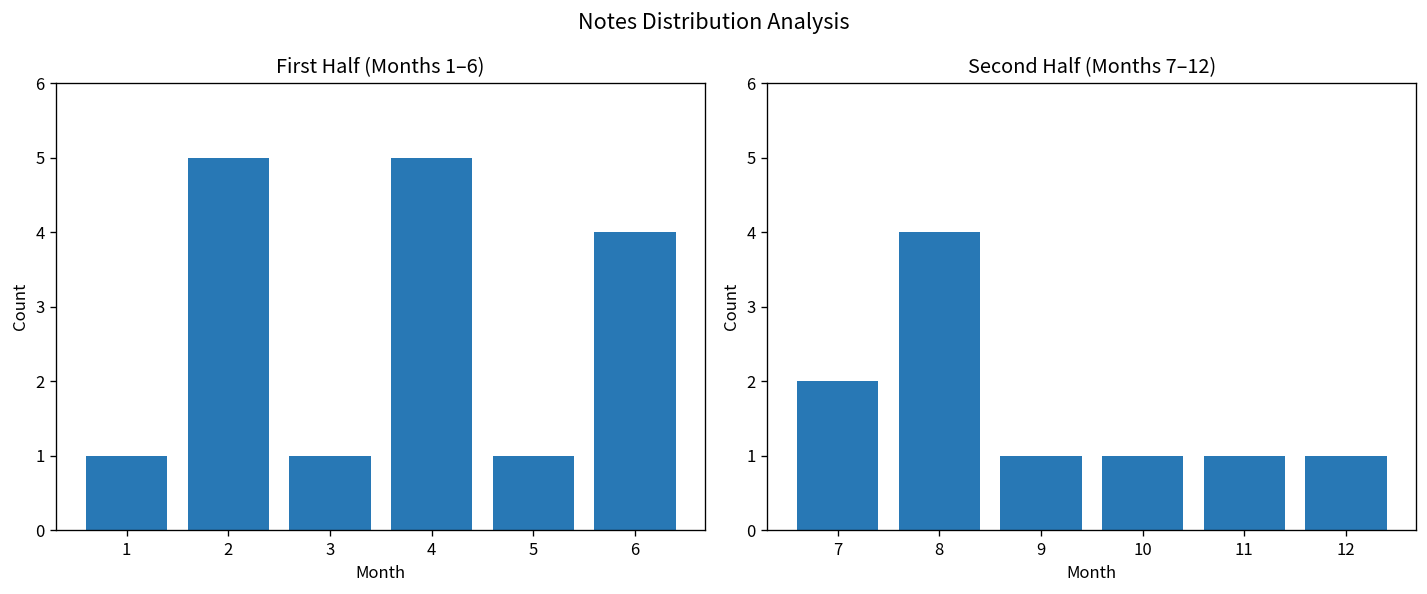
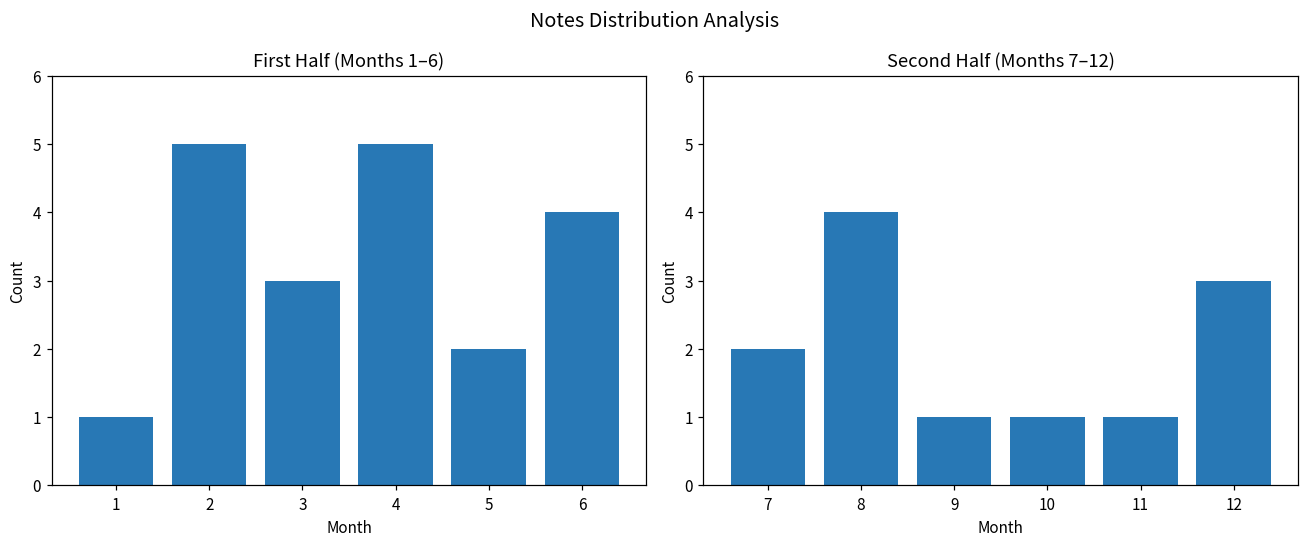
First Half (Months 1–6), 3: 1 -> 3
First Half (Months 1–6), 5: 1 -> 2
Second Half (Months 7–12), 12: 1 -> 3
